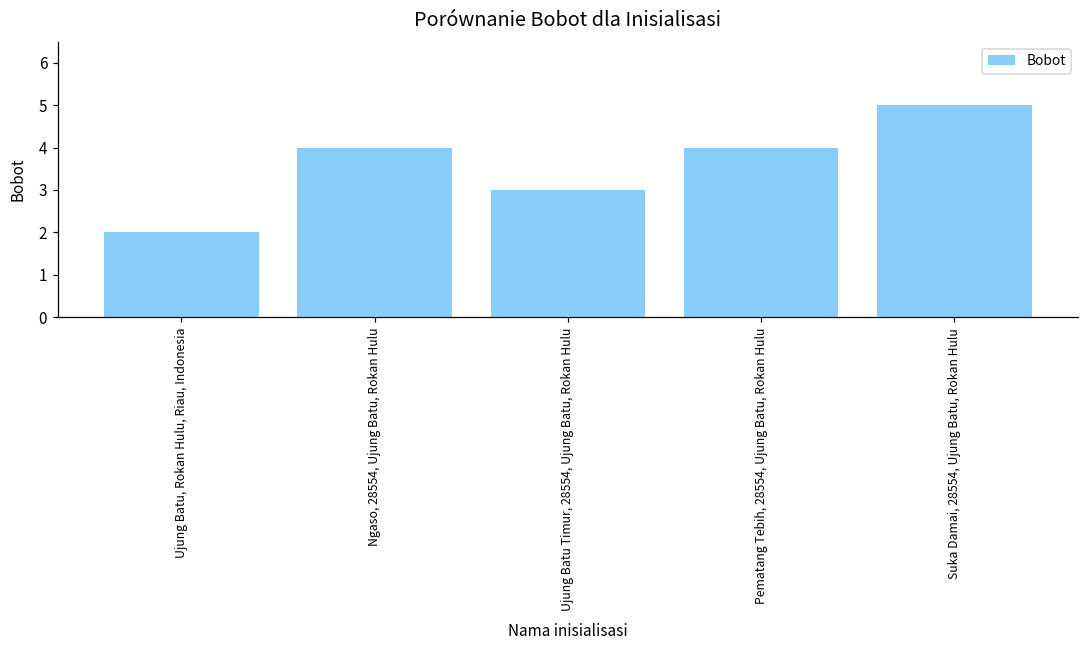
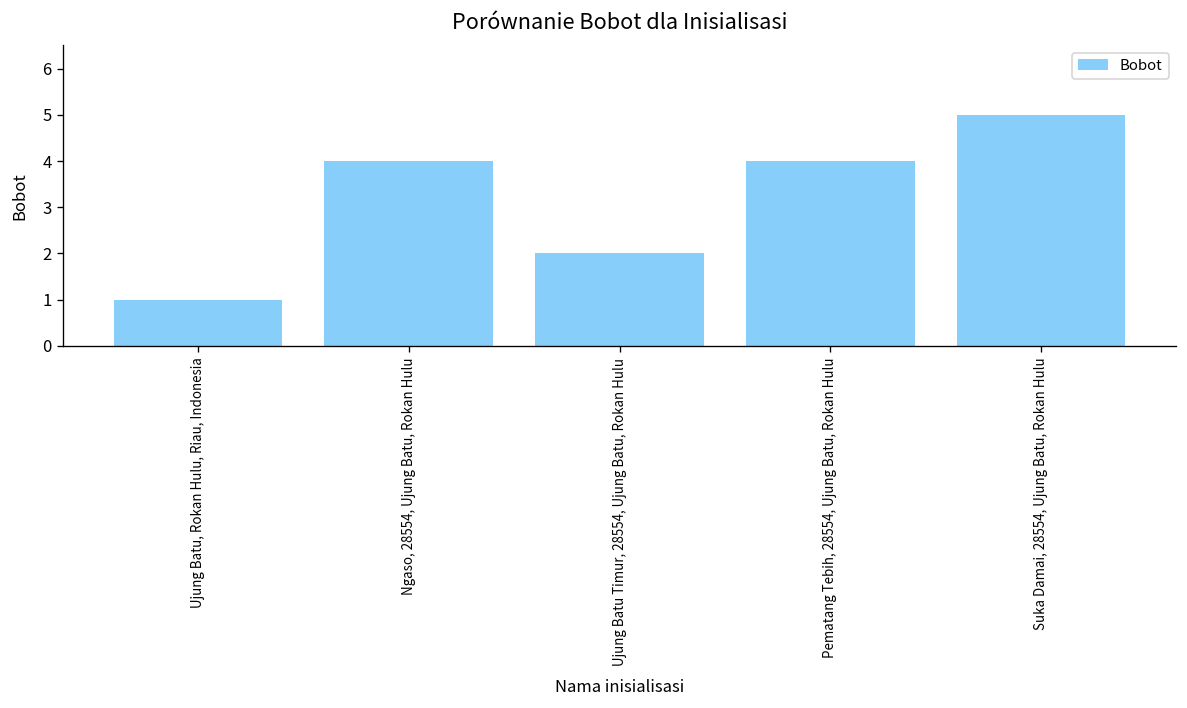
Ujung Batu, Rokan Hulu, Riau, Indonesia: 2 -> 1
Ujung Batu Timur, 28554, Ujung Batu, Rokan Hulu: 3 -> 2
